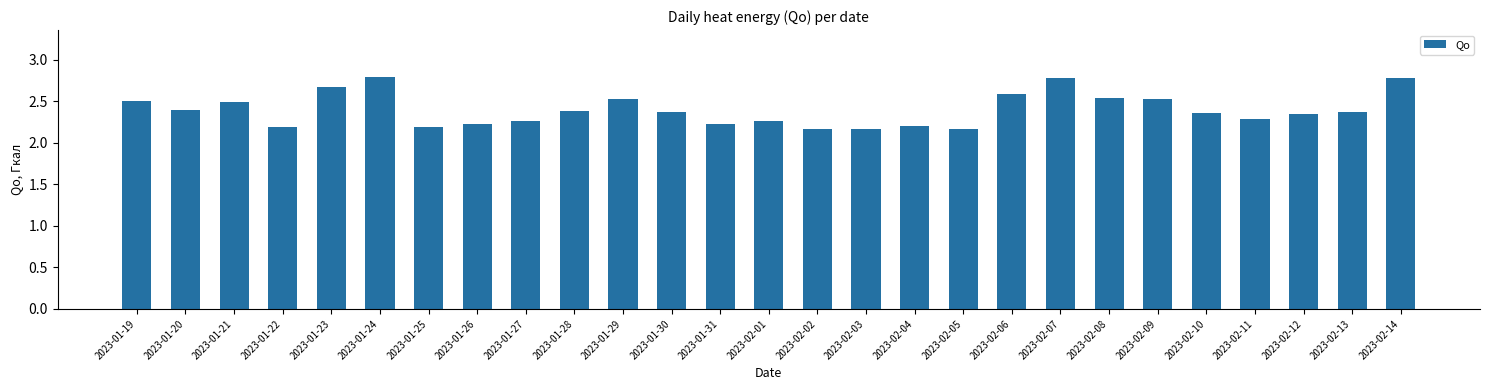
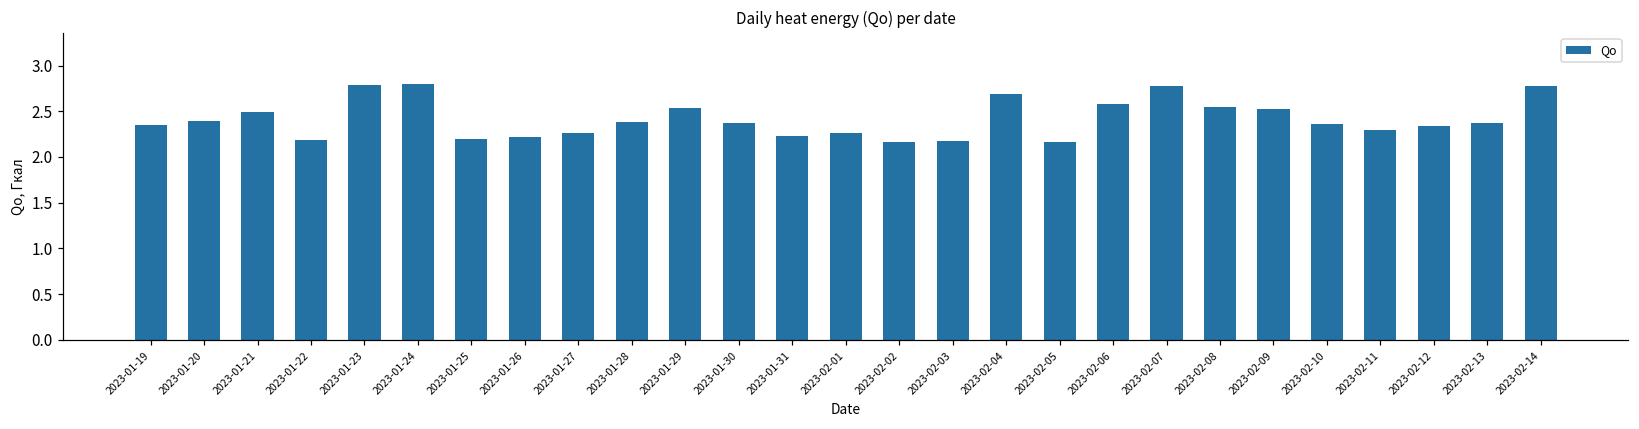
2023-01-19: 2.5 -> 2.4
2023-01-23: 2.7 -> 2.8
2023-02-04: 2.2 -> 2.7
